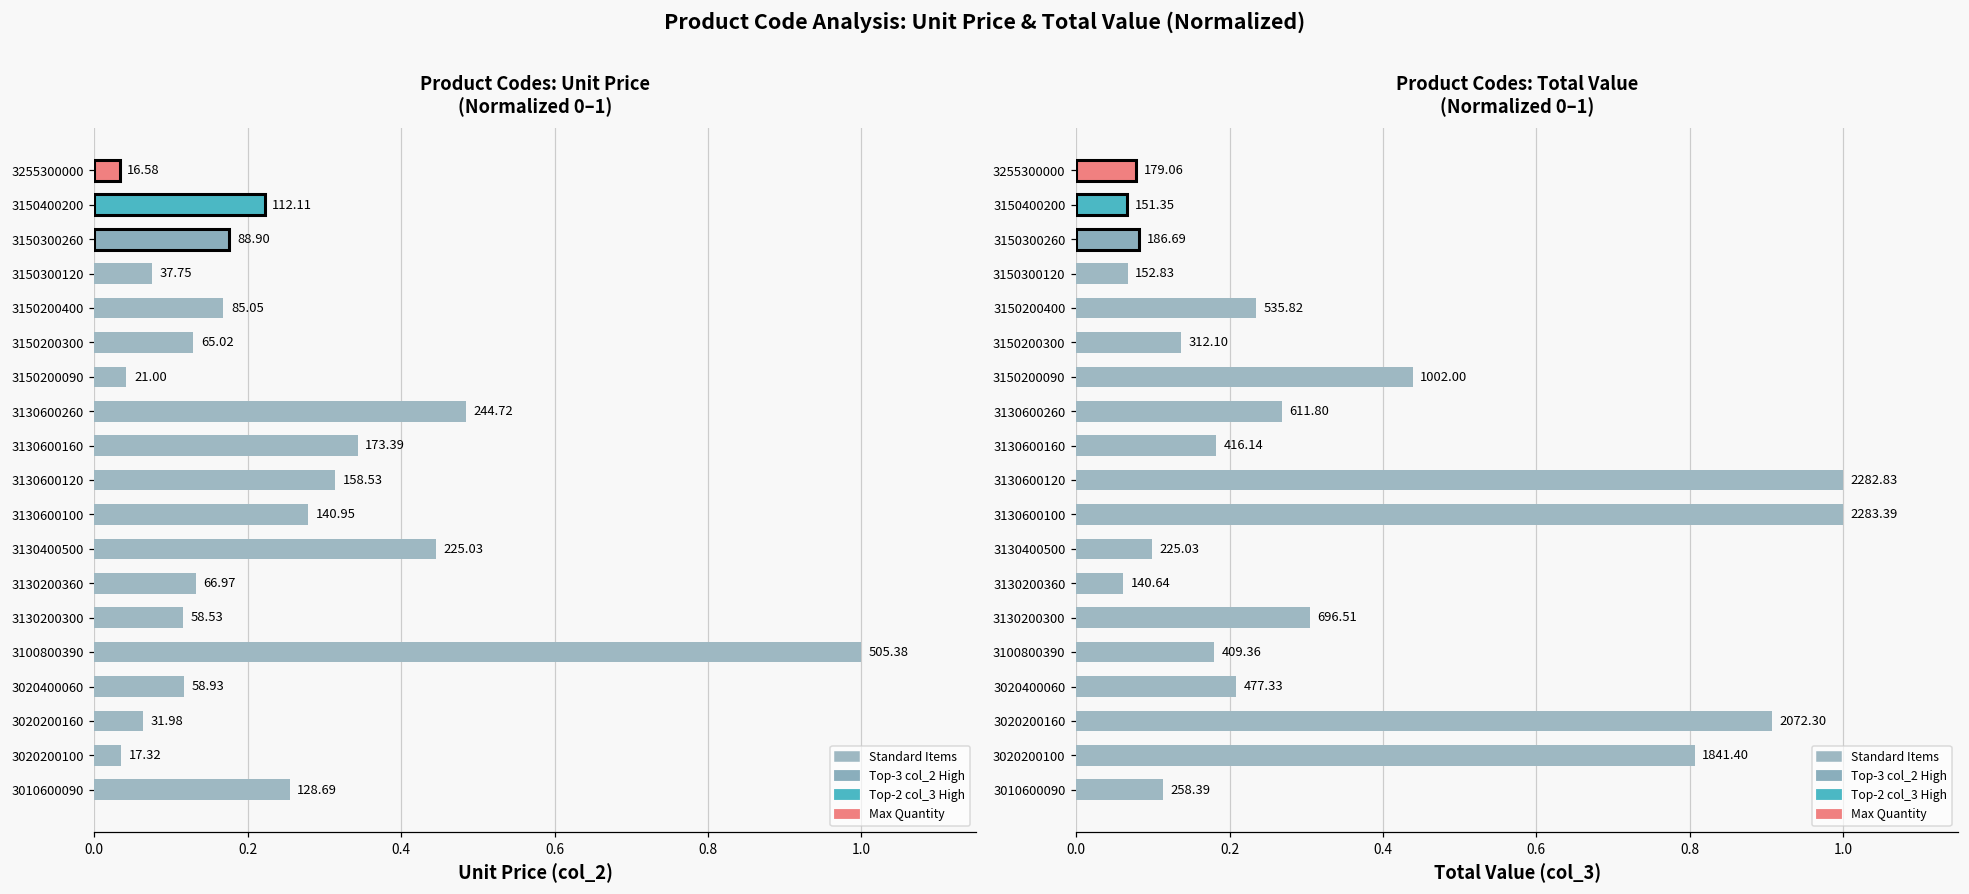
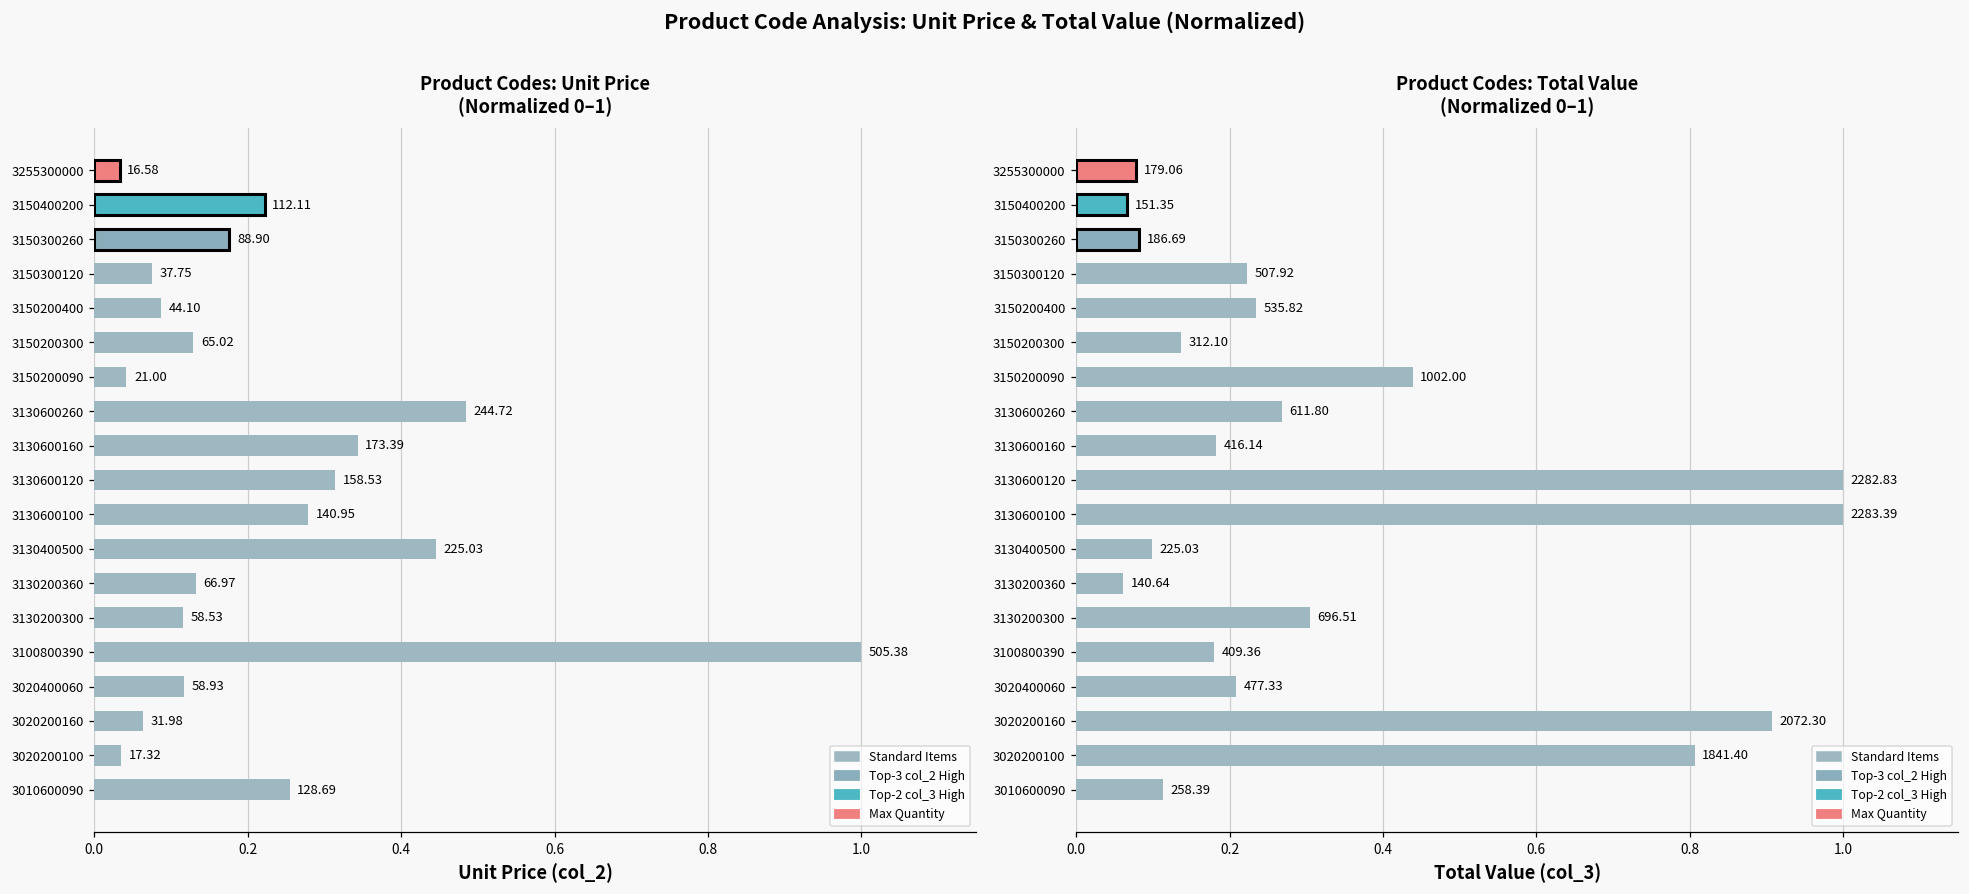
Product Codes: Unit Price (Normalized 0–1), 3150200400: 85.05 -> 44.10
Product Codes: Total Value (Normalized 0–1), 3150300120: 152.83 -> 507.92
